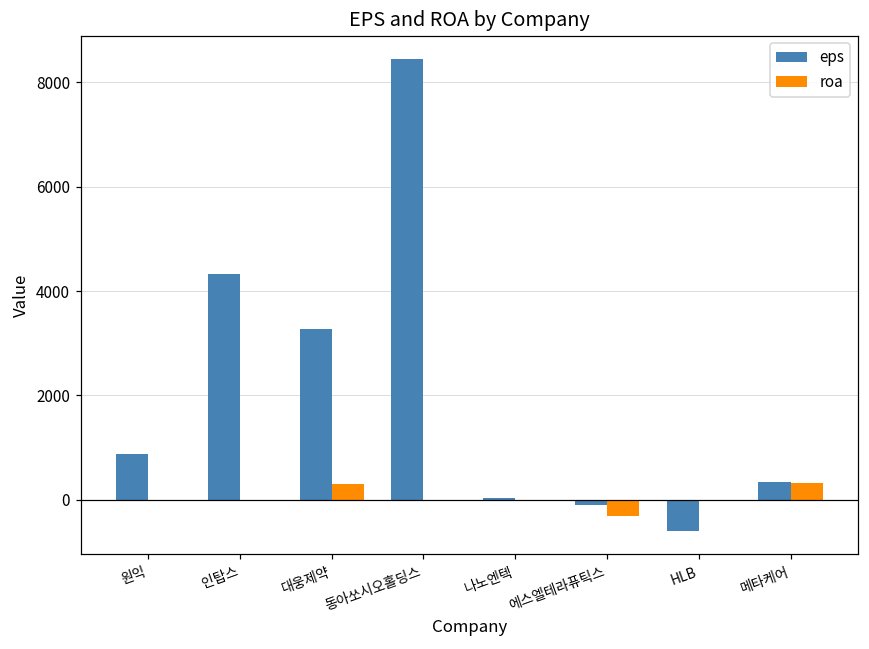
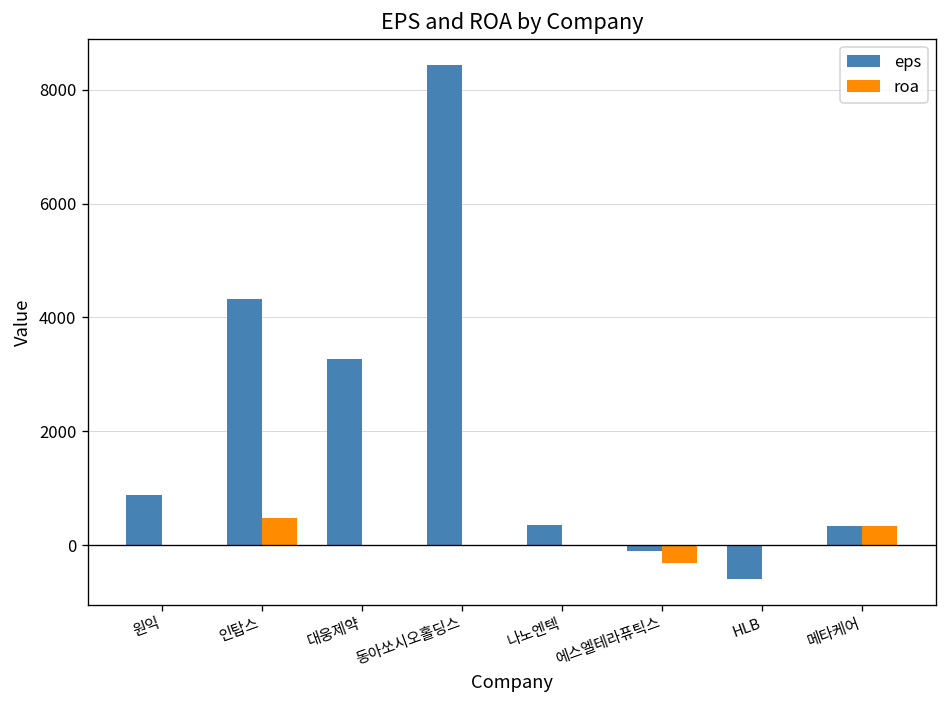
roa, 인탑스: 0 -> 500
roa, 대웅제약: 300 -> 0
eps, 나노엔텍: 0 -> 400
